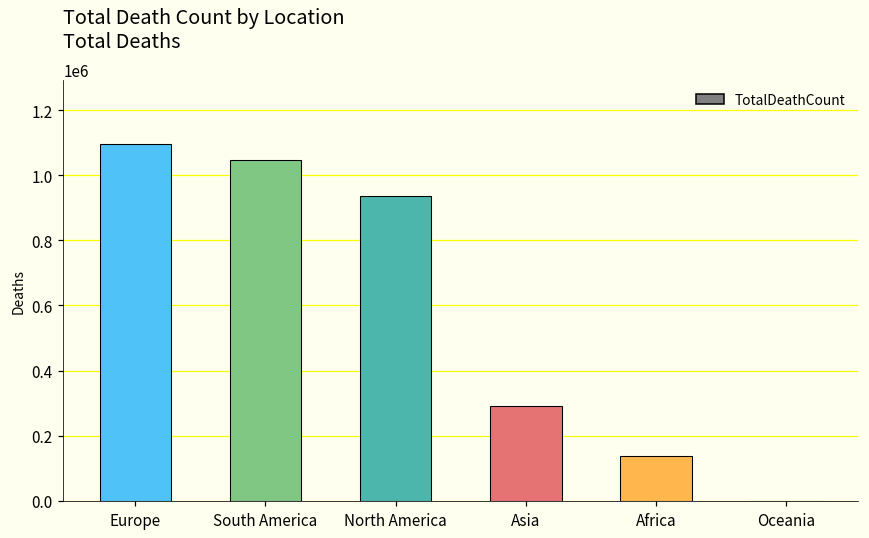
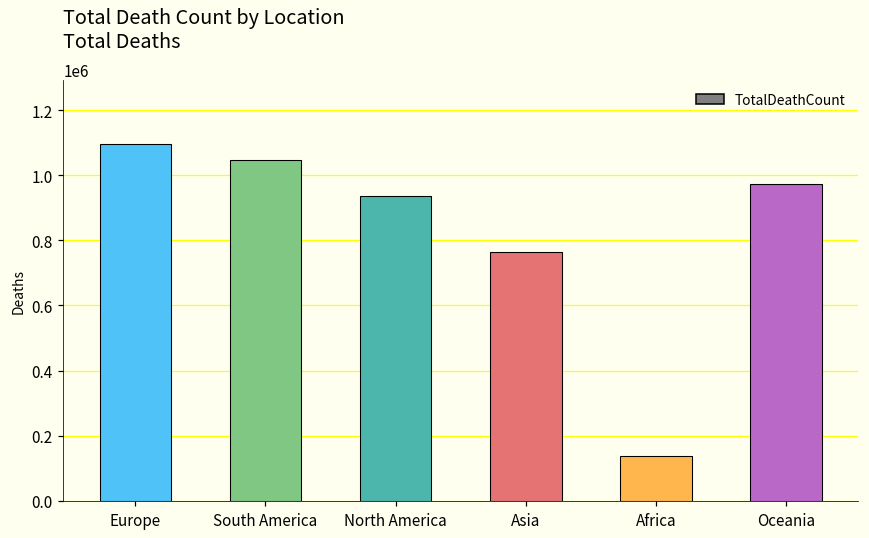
Asia: 290000 -> 760000
Oceania: 0 -> 970000
